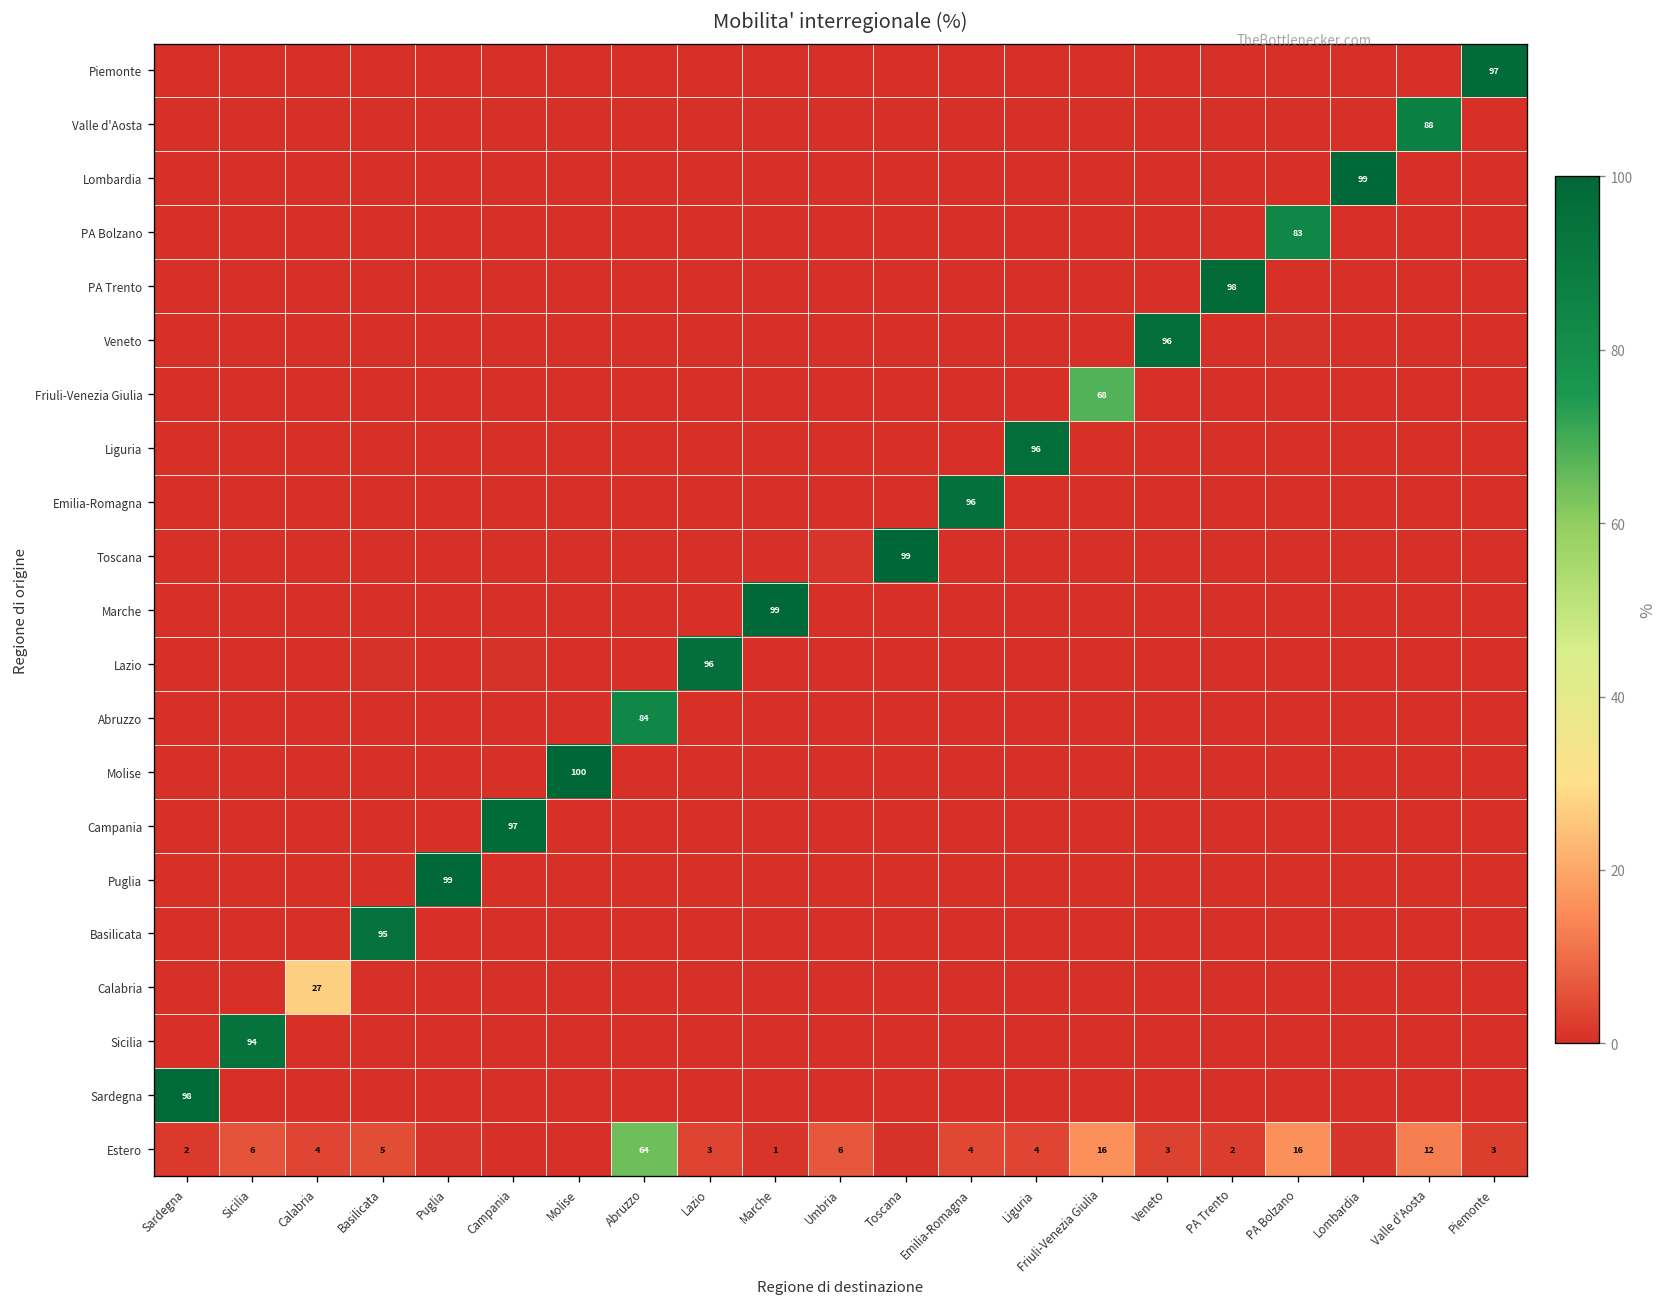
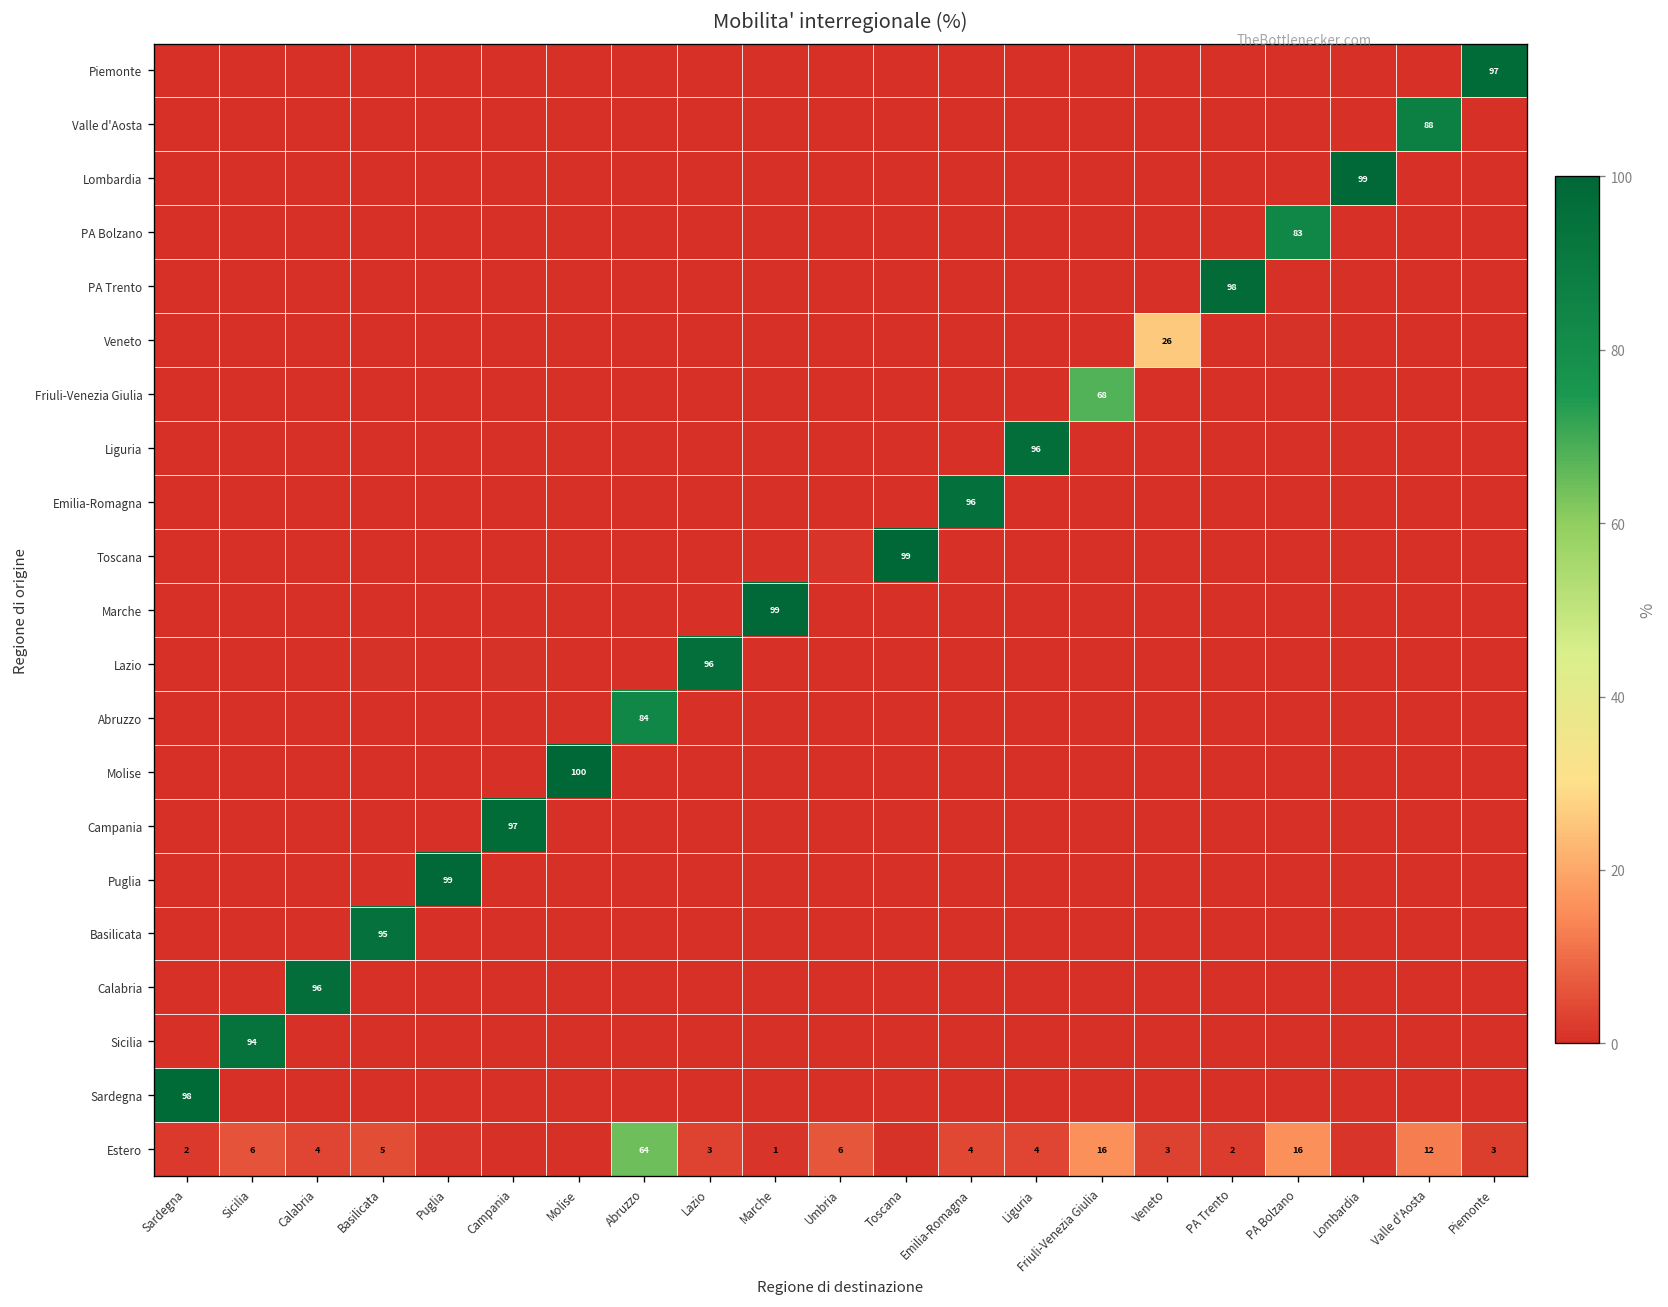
Veneto, Veneto: 96 -> 26
Calabria, Calabria: 27 -> 96
